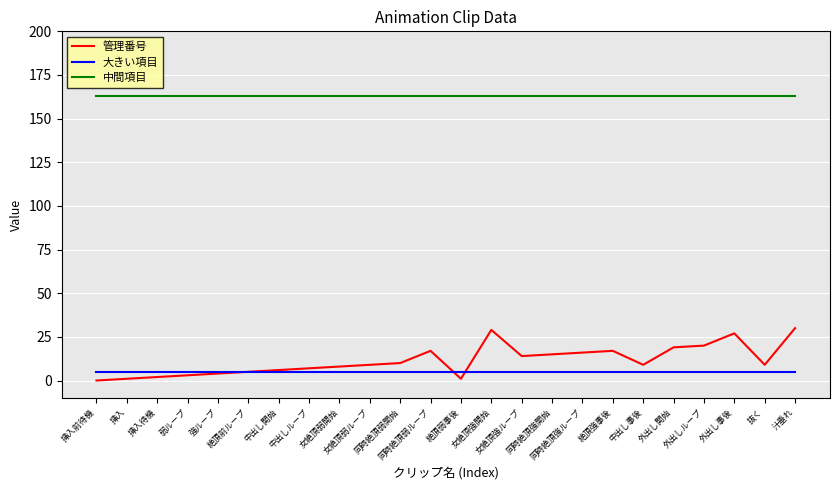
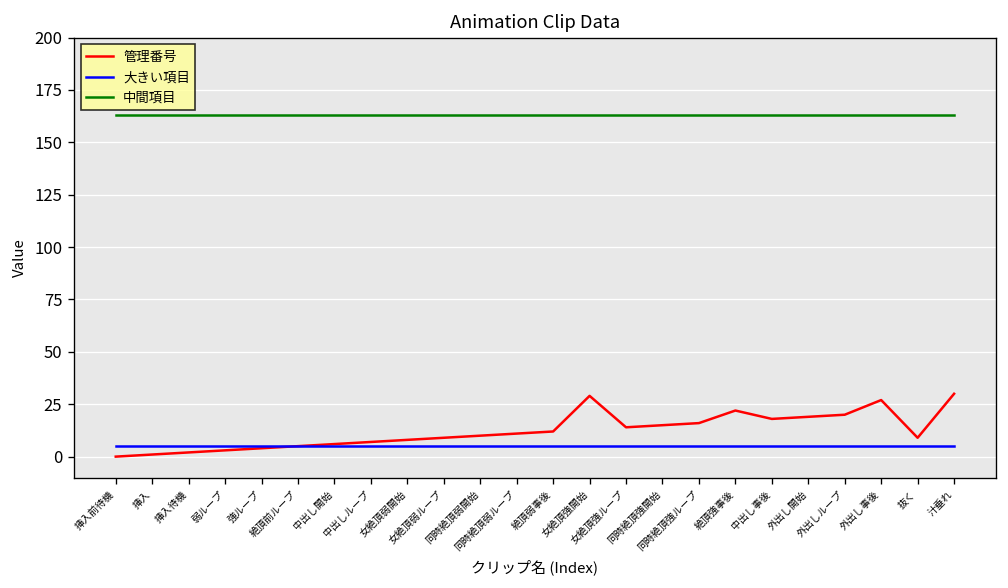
管理番号, 同時絶頂弱ループ: 17 -> 11
管理番号, 絶頂弱事後: 1 -> 12
管理番号, 絶頂強事後: 17 -> 22
管理番号, 中出し事後: 9 -> 18
